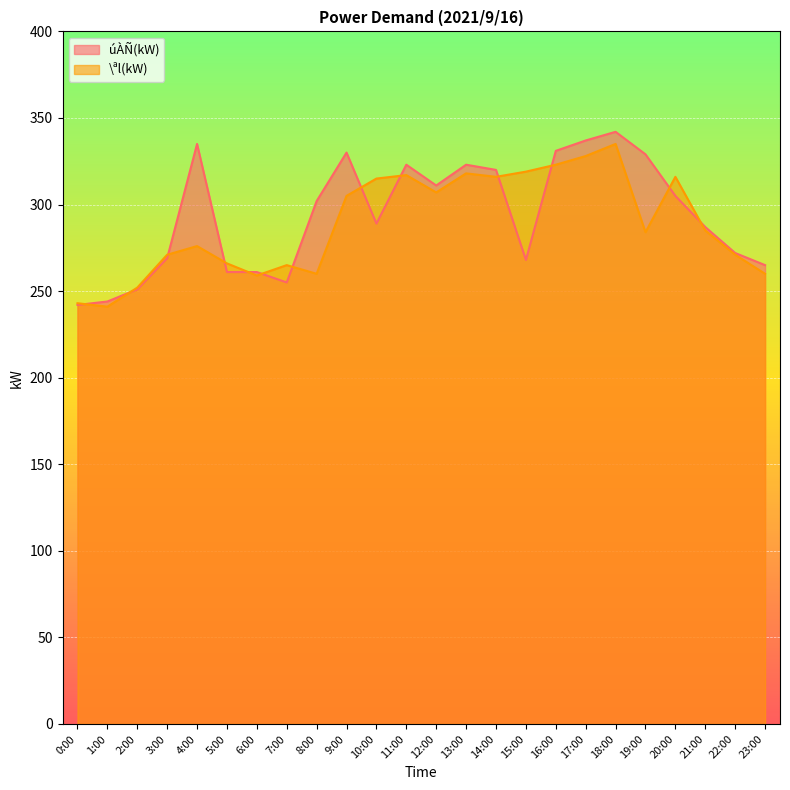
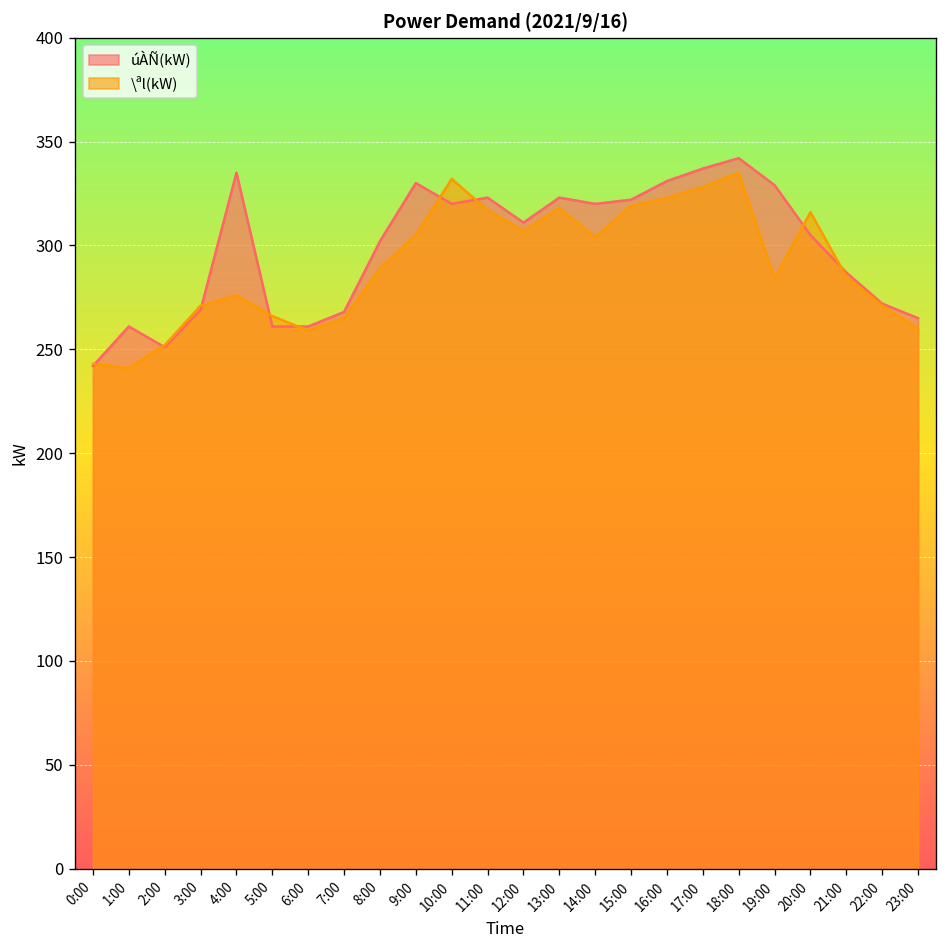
úÀÑ(kW), 1:00: 244 -> 261
úÀÑ(kW), 7:00: 255 -> 268
\ªl(kW), 8:00: 260 -> 289
úÀÑ(kW), 10:00: 289 -> 320
\ªl(kW), 10:00: 315 -> 332
\ªl(kW), 14:00: 316 -> 304
úÀÑ(kW), 15:00: 268 -> 322
